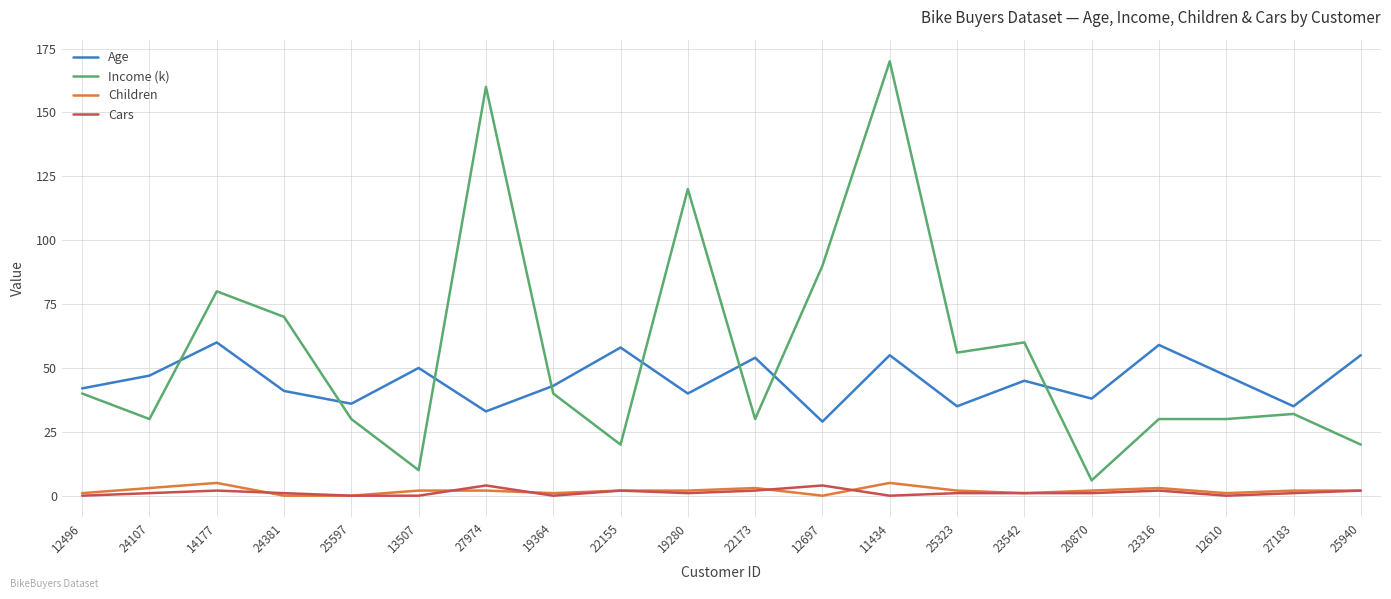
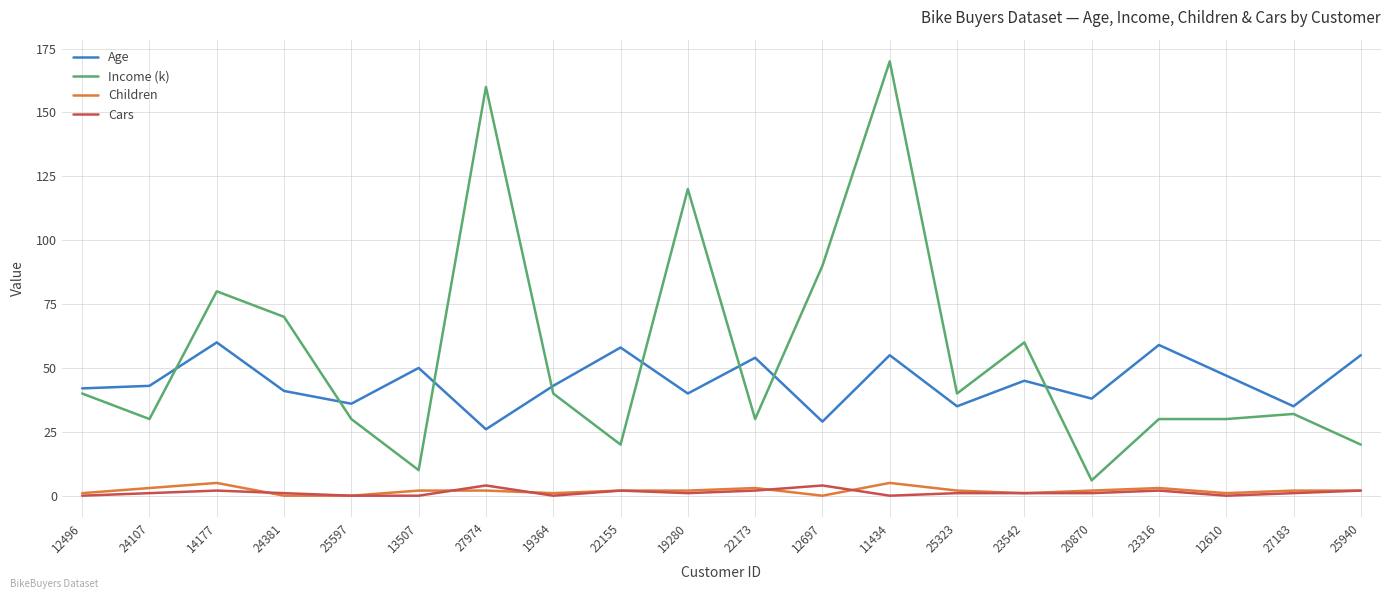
Age, 24107: 47 -> 43
Age, 27974: 33 -> 26
Income (k), 25323: 56 -> 40
